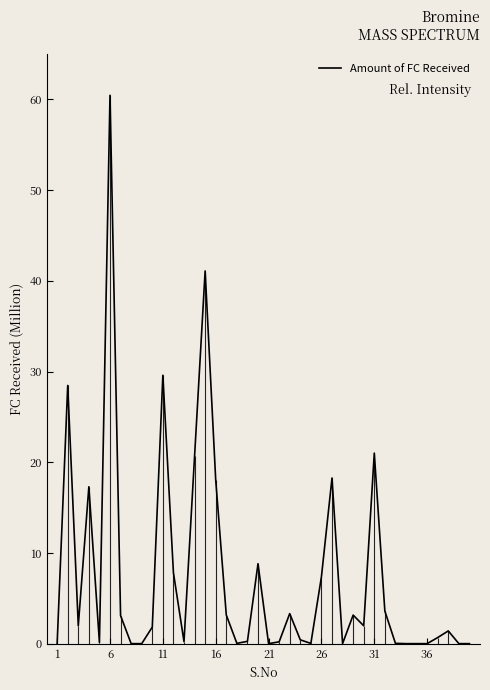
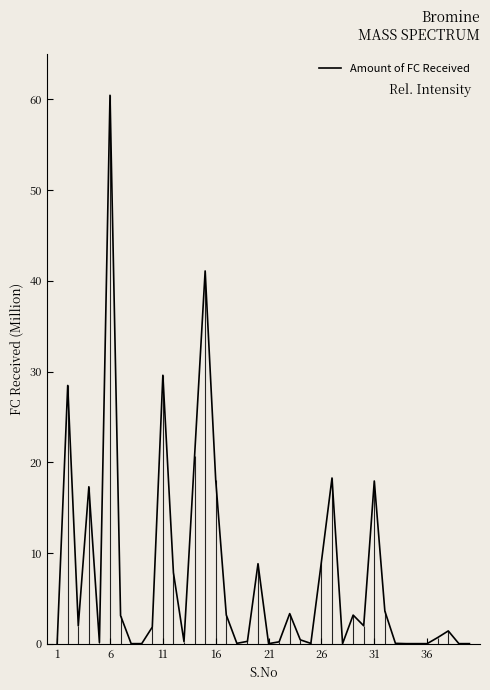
26: 7 -> 9
31: 21 -> 18
